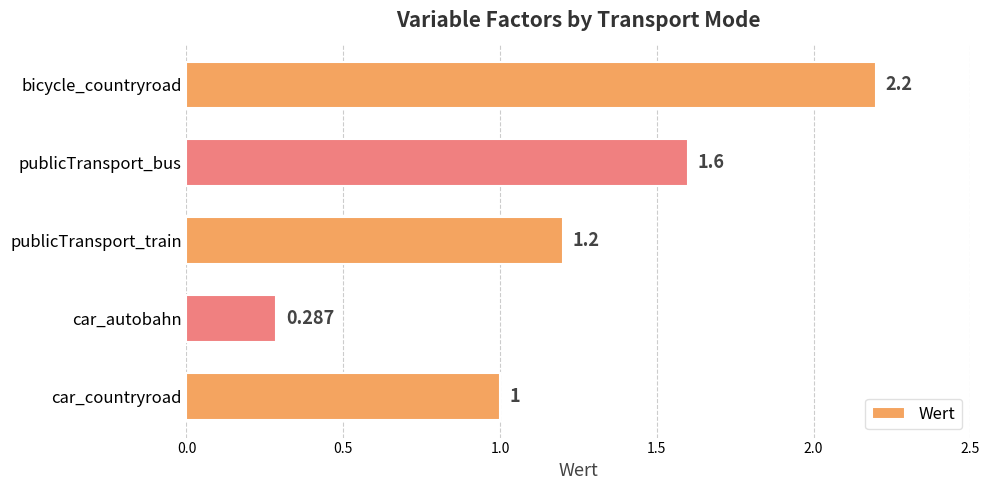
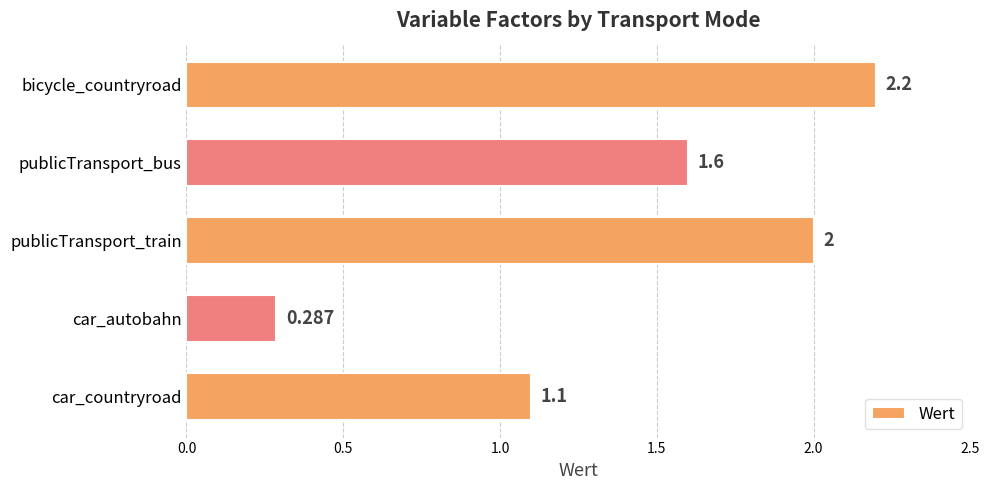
publicTransport_train: 1.2 -> 2
car_countryroad: 1 -> 1.1
